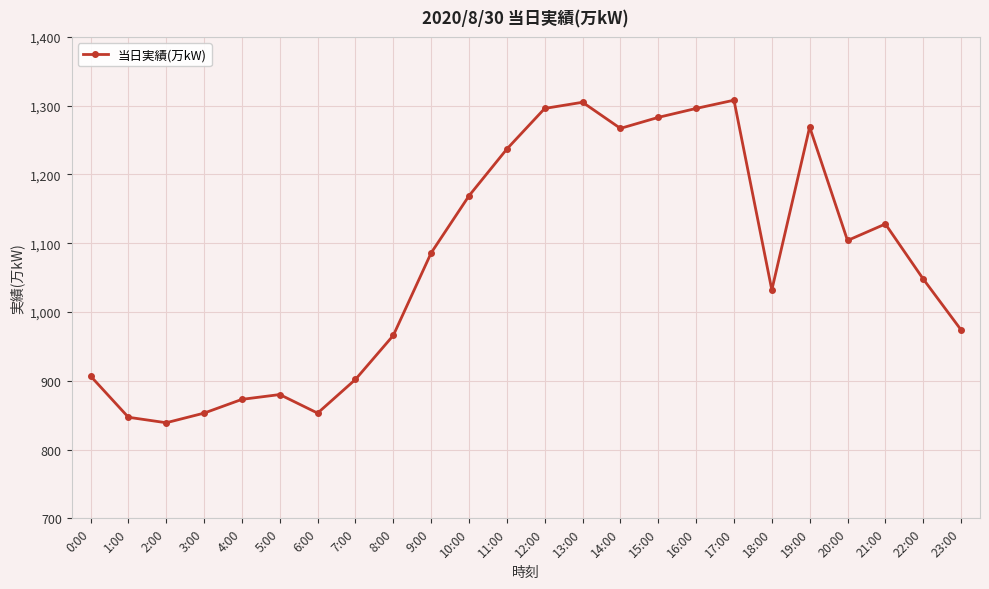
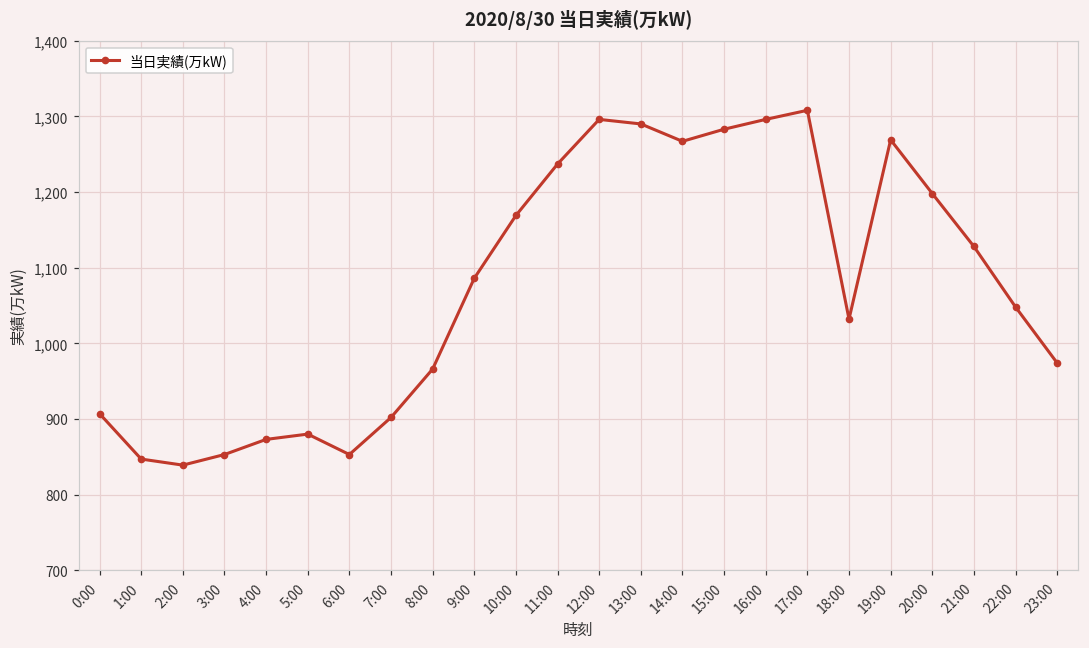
13:00: 1,310 -> 1,290
20:00: 1,100 -> 1,200
